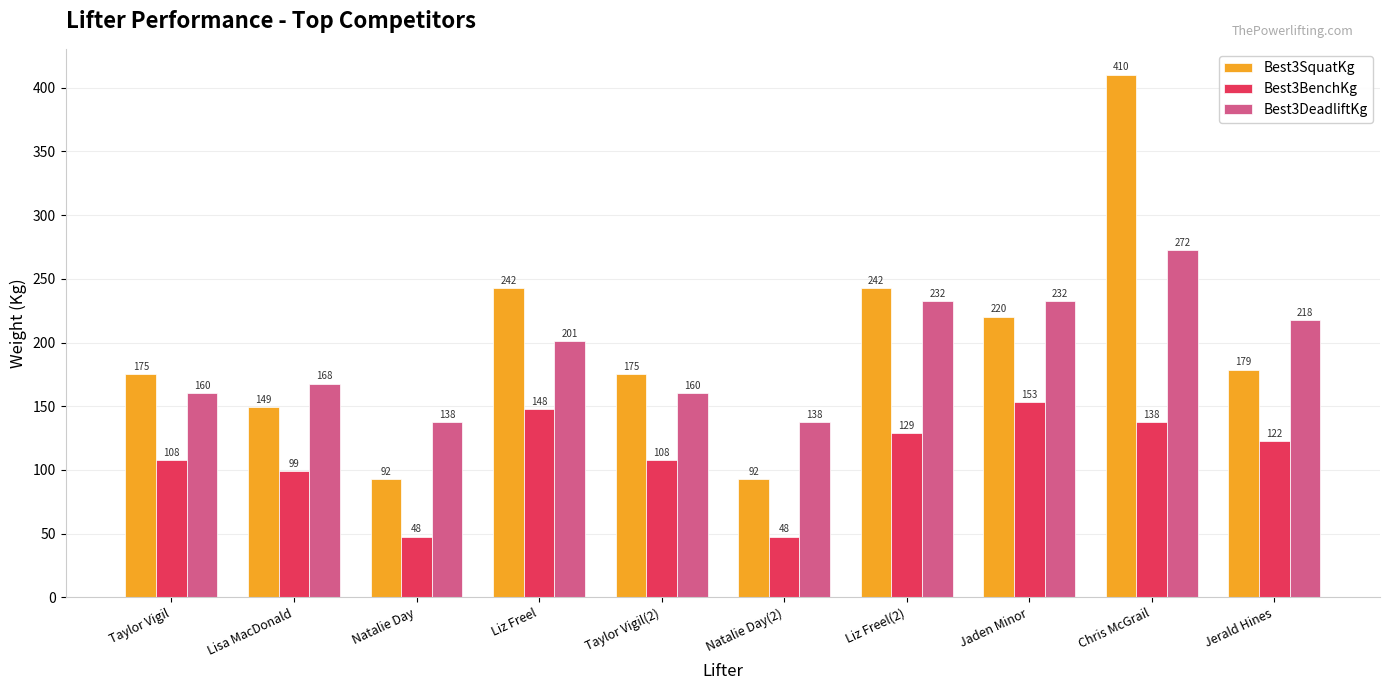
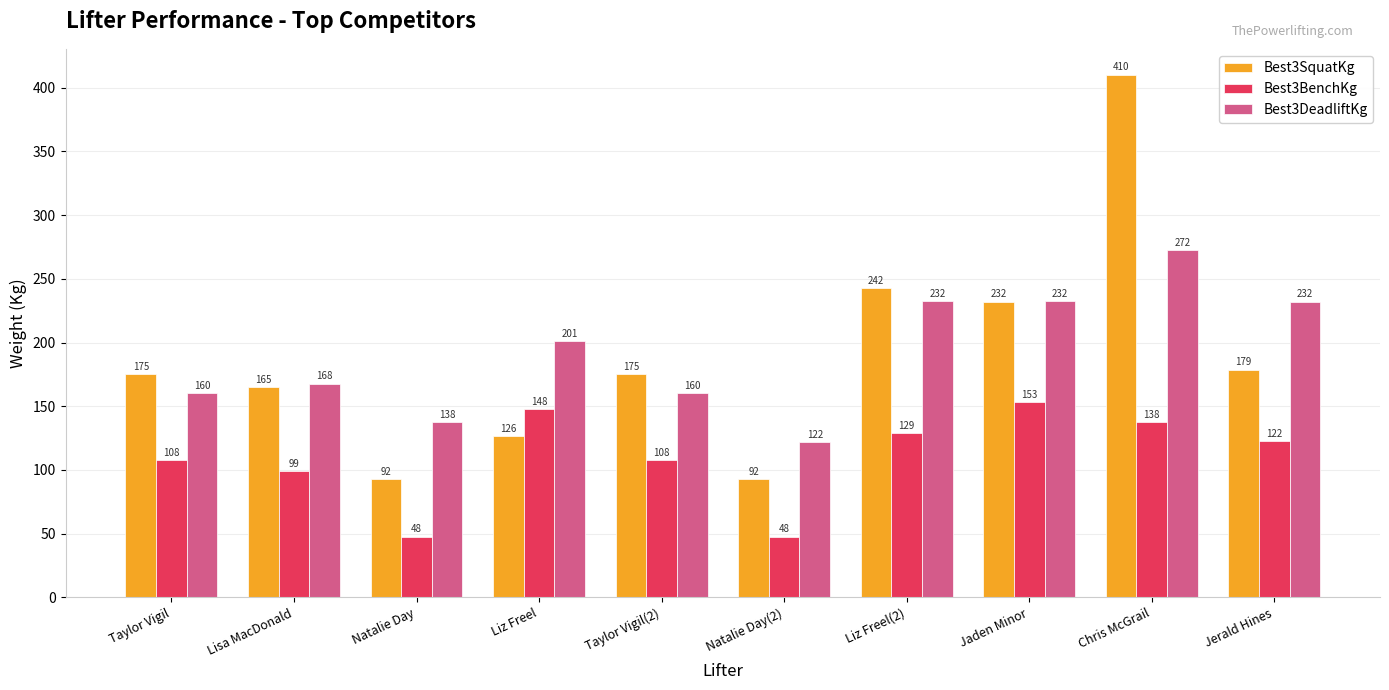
Best3SquatKg, Lisa MacDonald: 149 -> 165
Best3SquatKg, Liz Freel: 242 -> 126
Best3DeadliftKg, Natalie Day(2): 138 -> 122
Best3SquatKg, Jaden Minor: 220 -> 232
Best3DeadliftKg, Jerald Hines: 218 -> 232
